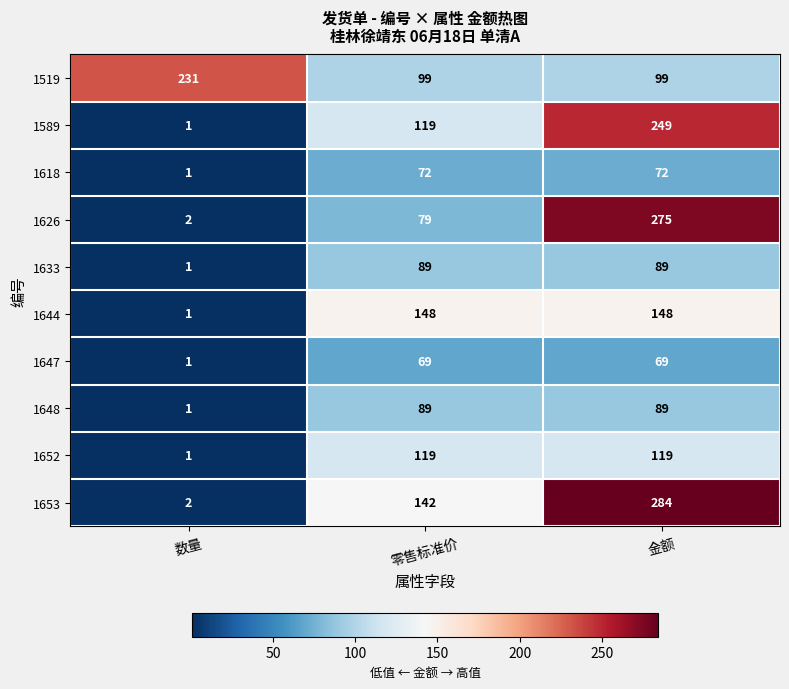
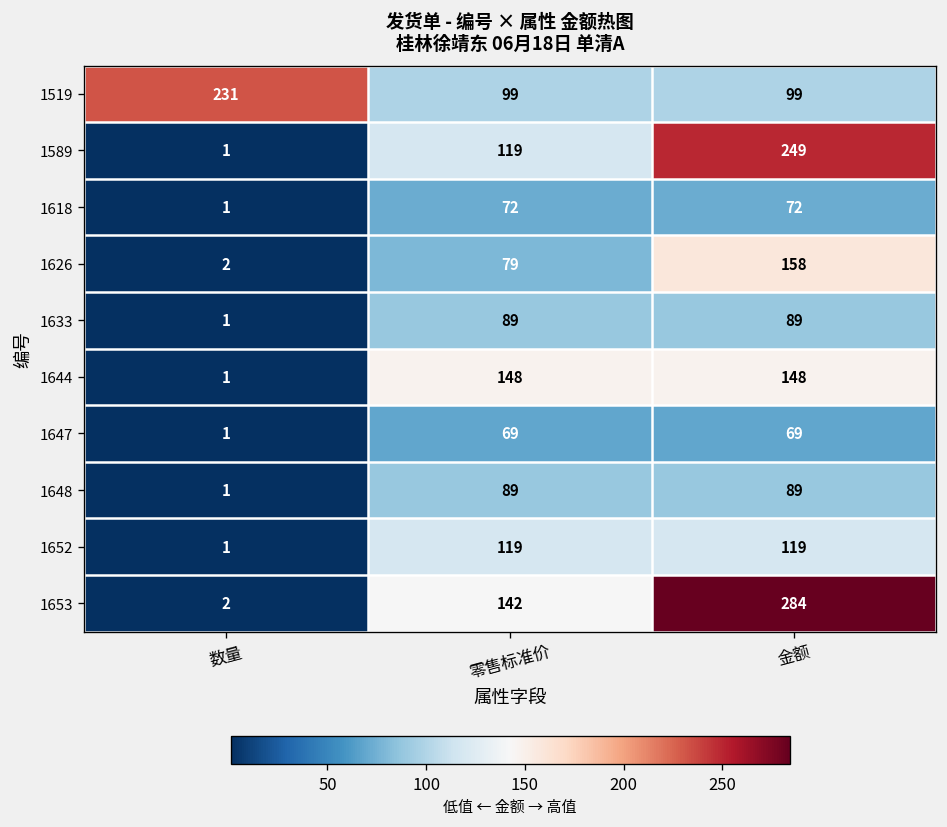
1626, 金额: 275 -> 158
